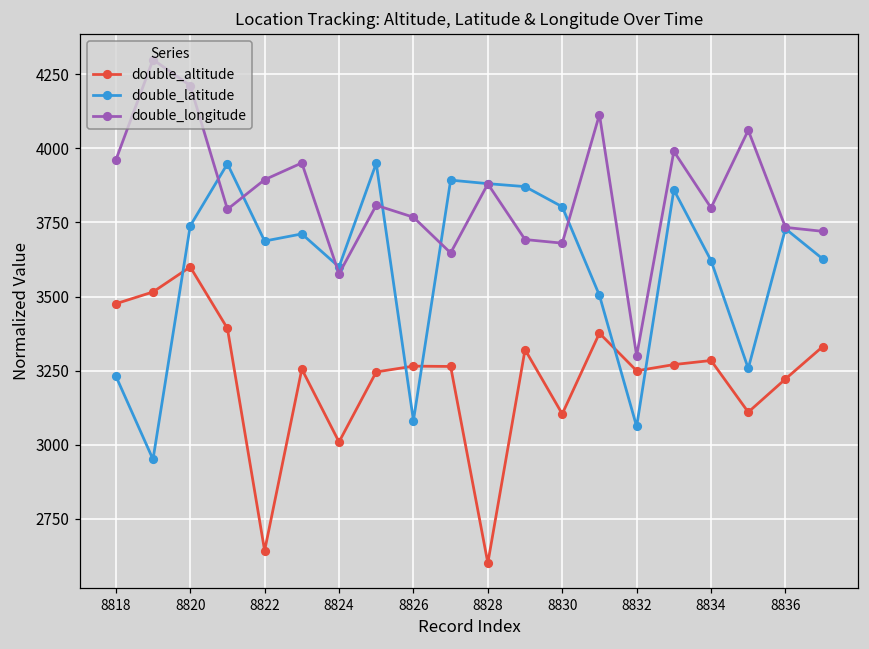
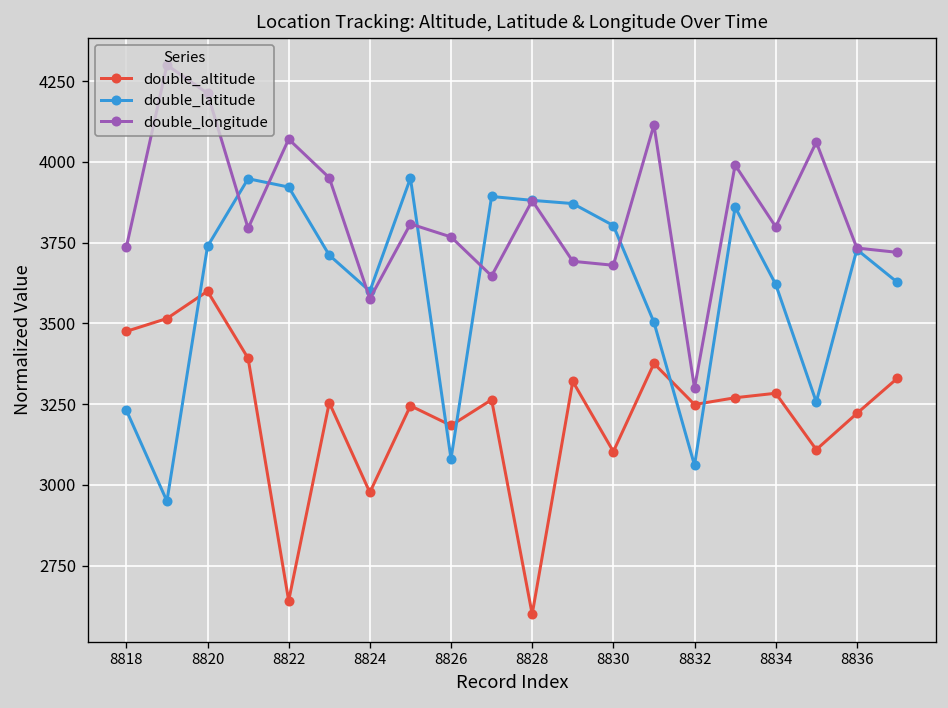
double_longitude, 8818: 3960 -> 3740
double_latitude, 8822: 3690 -> 3920
double_longitude, 8822: 3890 -> 4070
double_altitude, 8824: 3010 -> 2980
double_altitude, 8826: 3260 -> 3180
